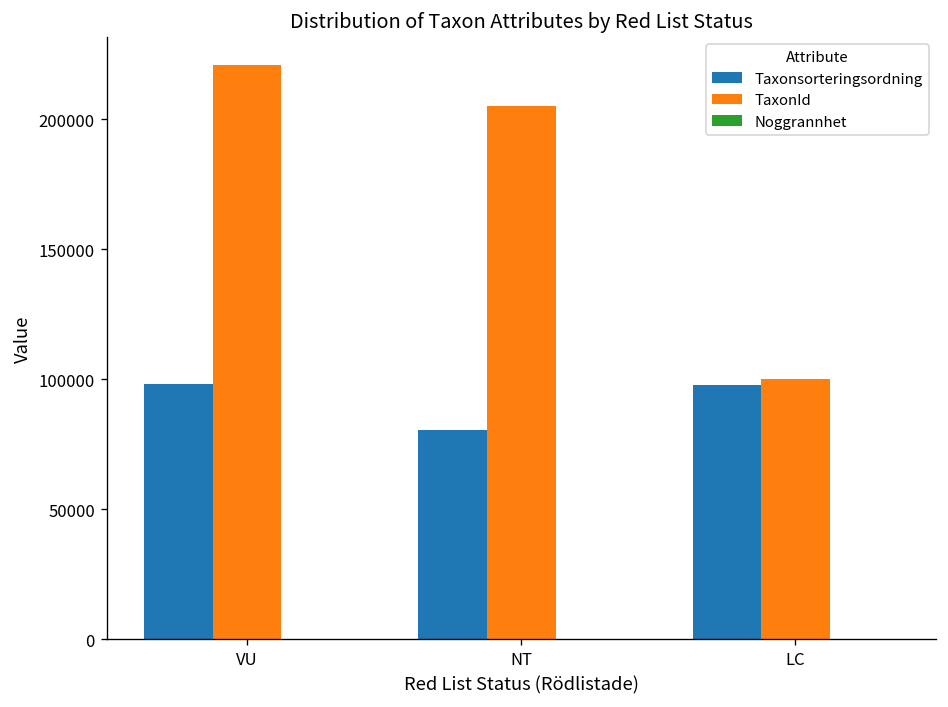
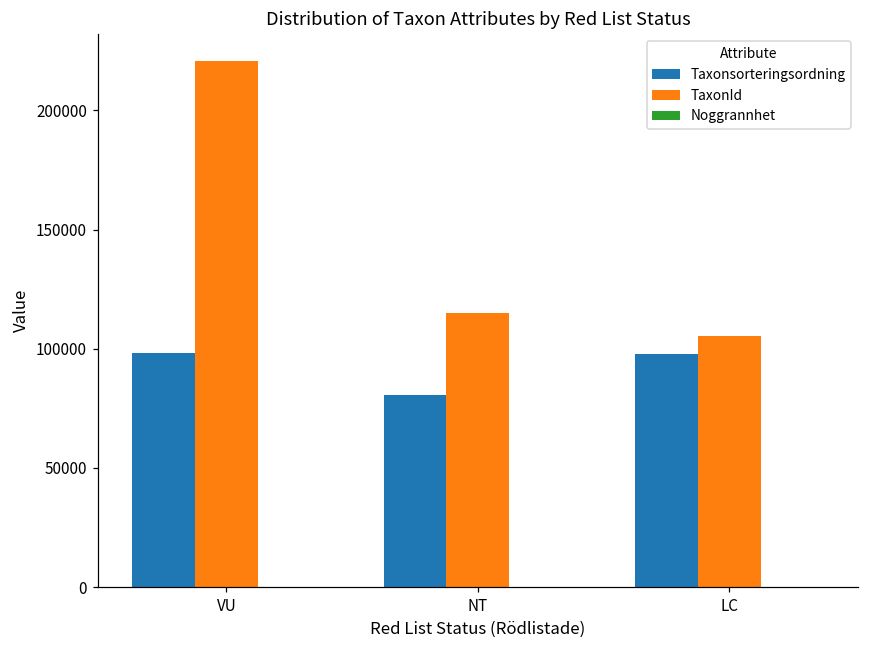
TaxonId, NT: 205000 -> 115000
TaxonId, LC: 100000 -> 105000
